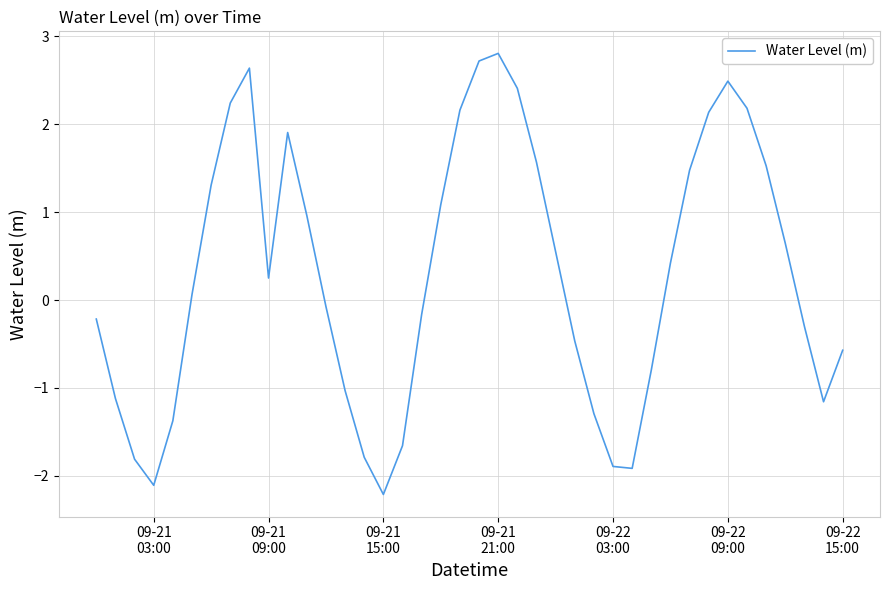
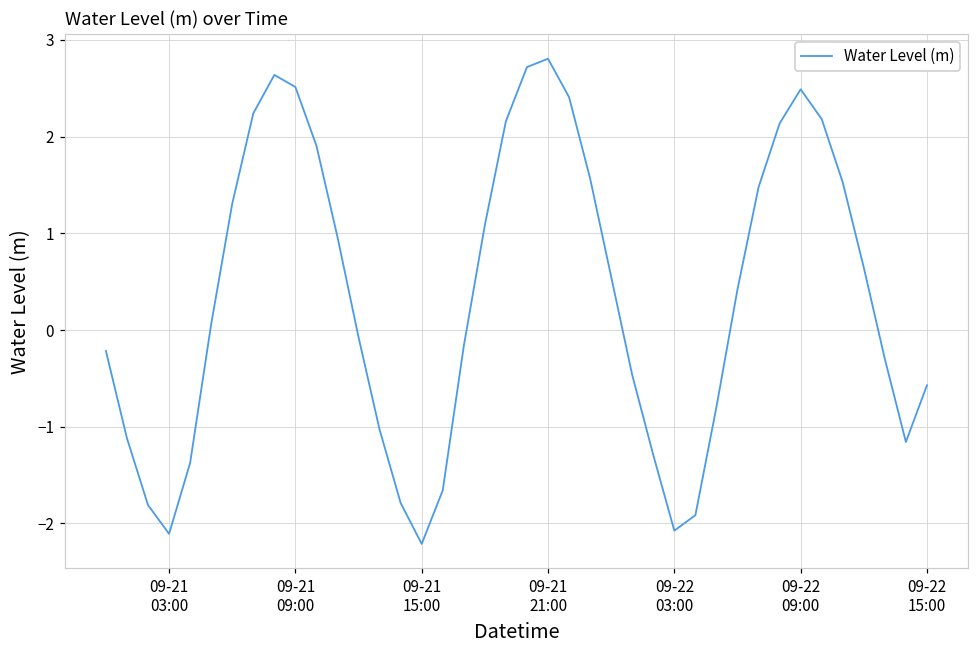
09-21 09:00: 0.3 -> 2.5
09-22 03:00: -1.9 -> -2.1
